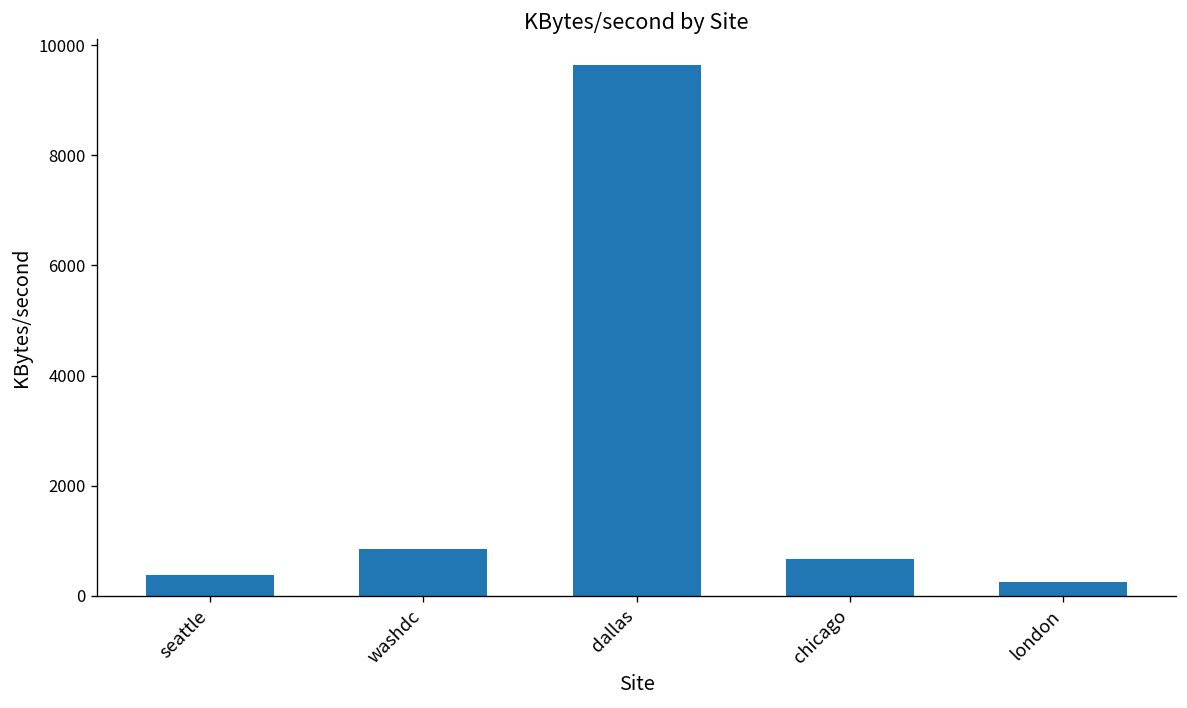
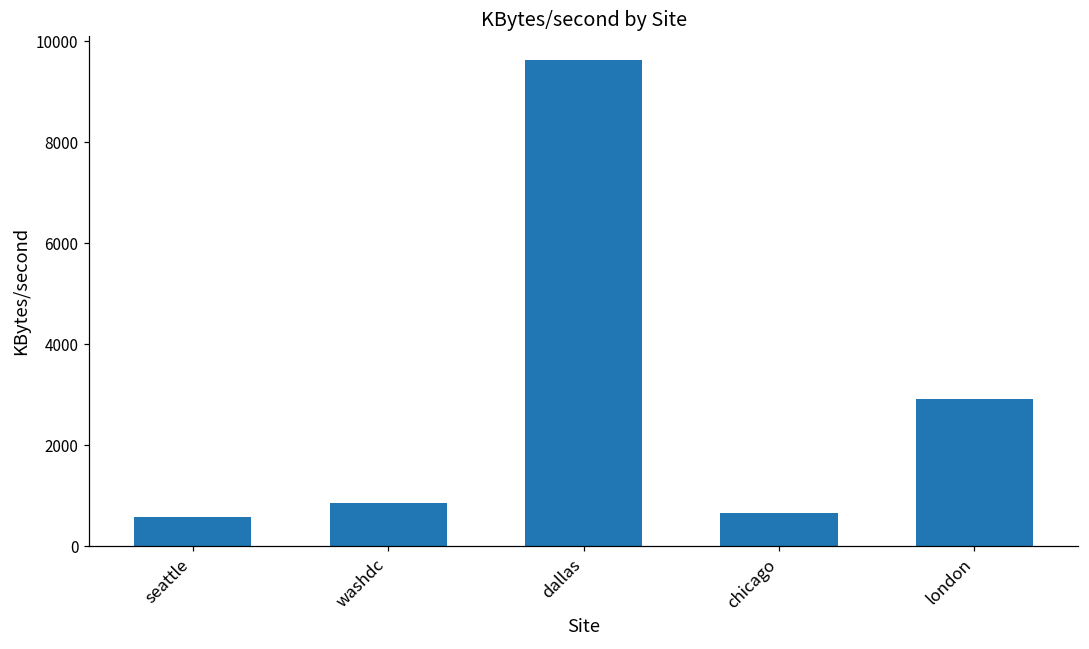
seattle: 400 -> 600
london: 300 -> 2900
